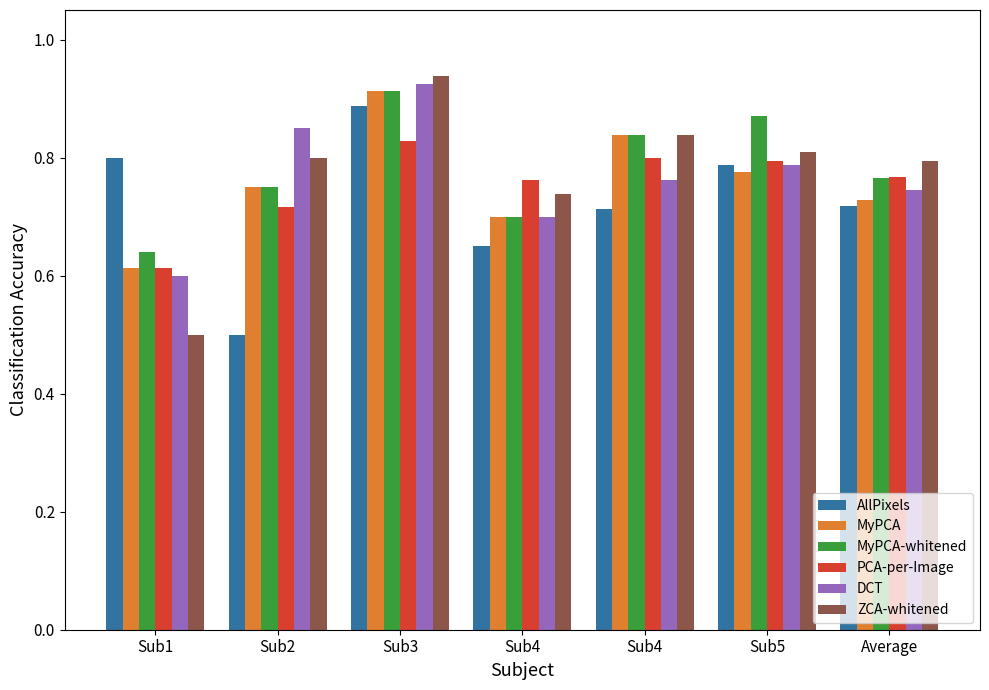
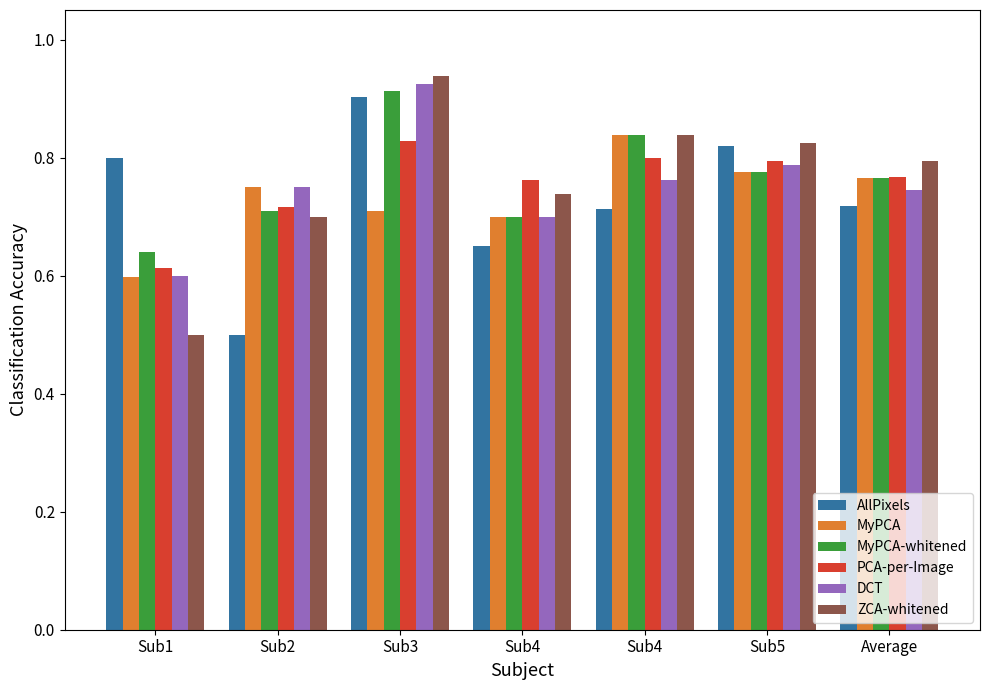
MyPCA, Sub1: 0.61 -> 0.60
MyPCA-whitened, Sub2: 0.75 -> 0.71
DCT, Sub2: 0.85 -> 0.75
ZCA-whitened, Sub2: 0.8 -> 0.7
AllPixels, Sub3: 0.89 -> 0.90
MyPCA, Sub3: 0.91 -> 0.71
AllPixels, Sub5: 0.79 -> 0.82
MyPCA-whitened, Sub5: 0.87 -> 0.78
ZCA-whitened, Sub5: 0.81 -> 0.83
MyPCA, Average: 0.73 -> 0.76
